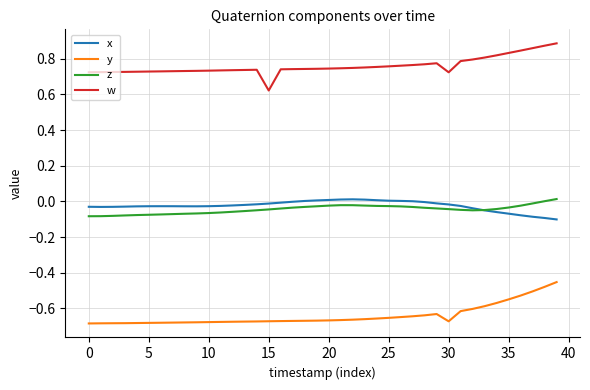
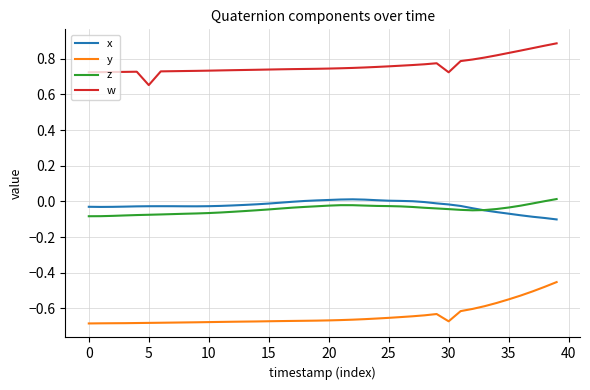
w, 5: 0.73 -> 0.65
w, 15: 0.62 -> 0.74
